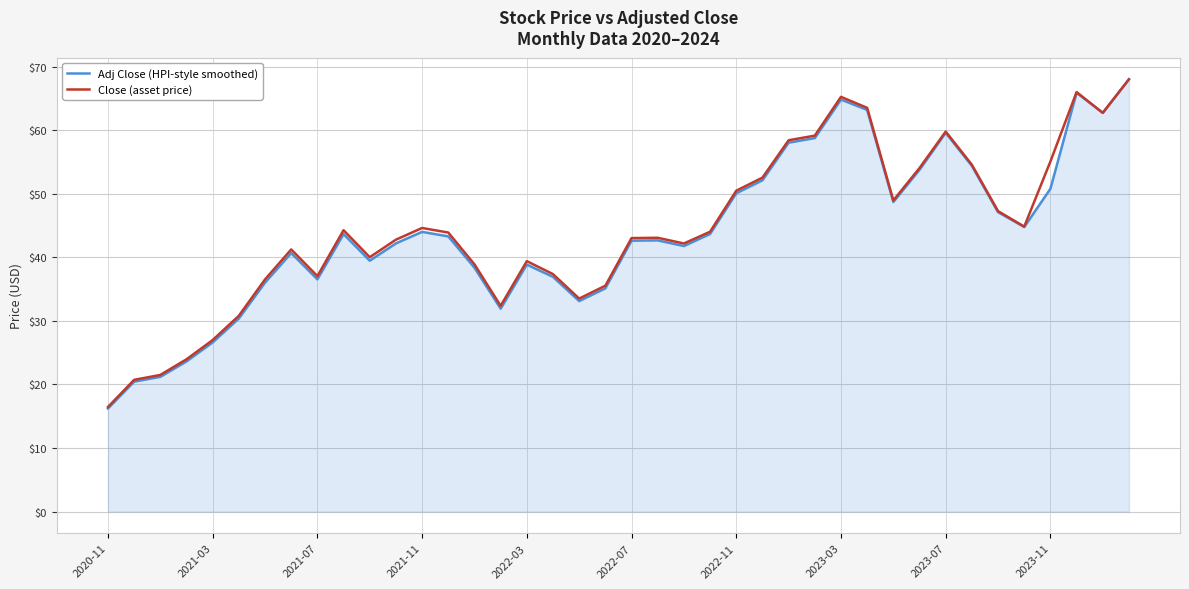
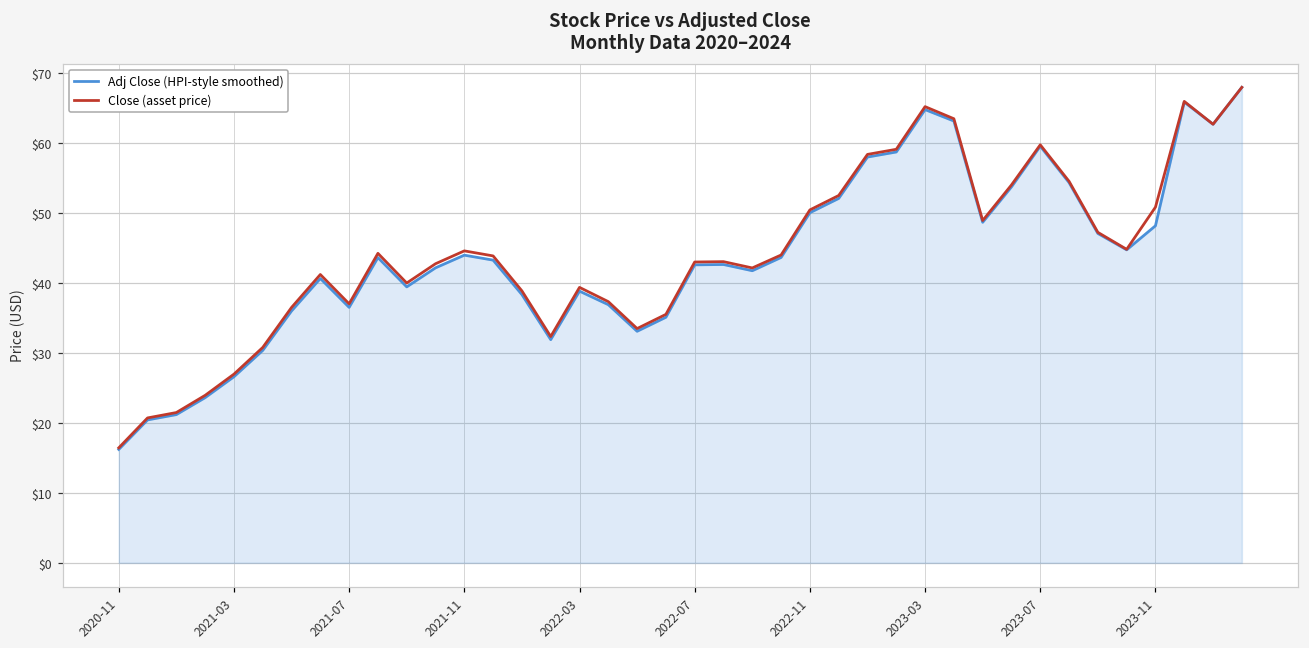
Adj Close (HPI-style smoothed), 2023-11: $51 -> $48
Close (asset price), 2023-11: $55 -> $51
